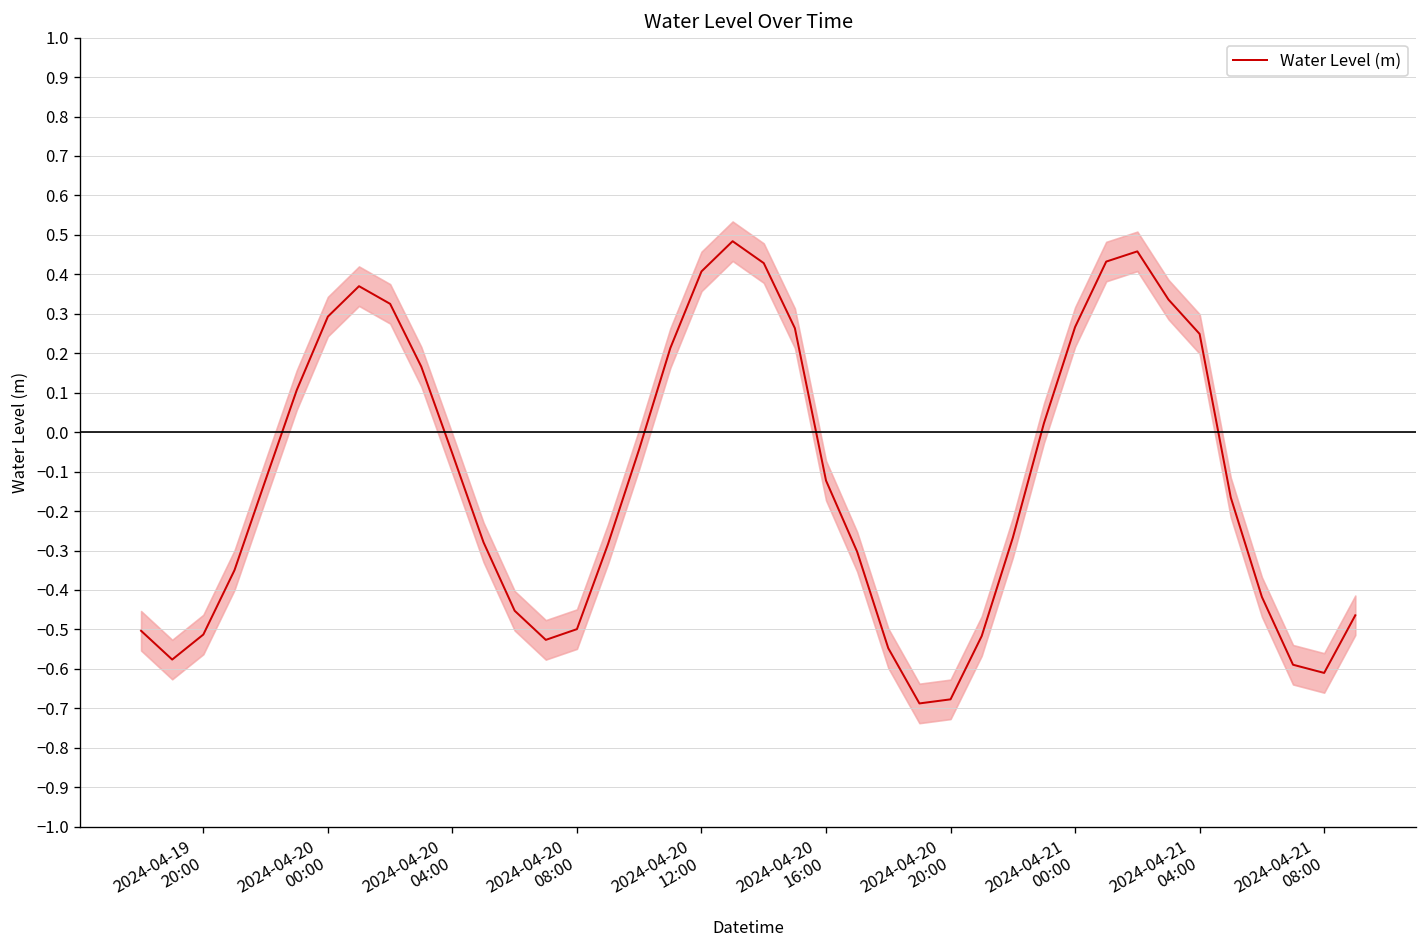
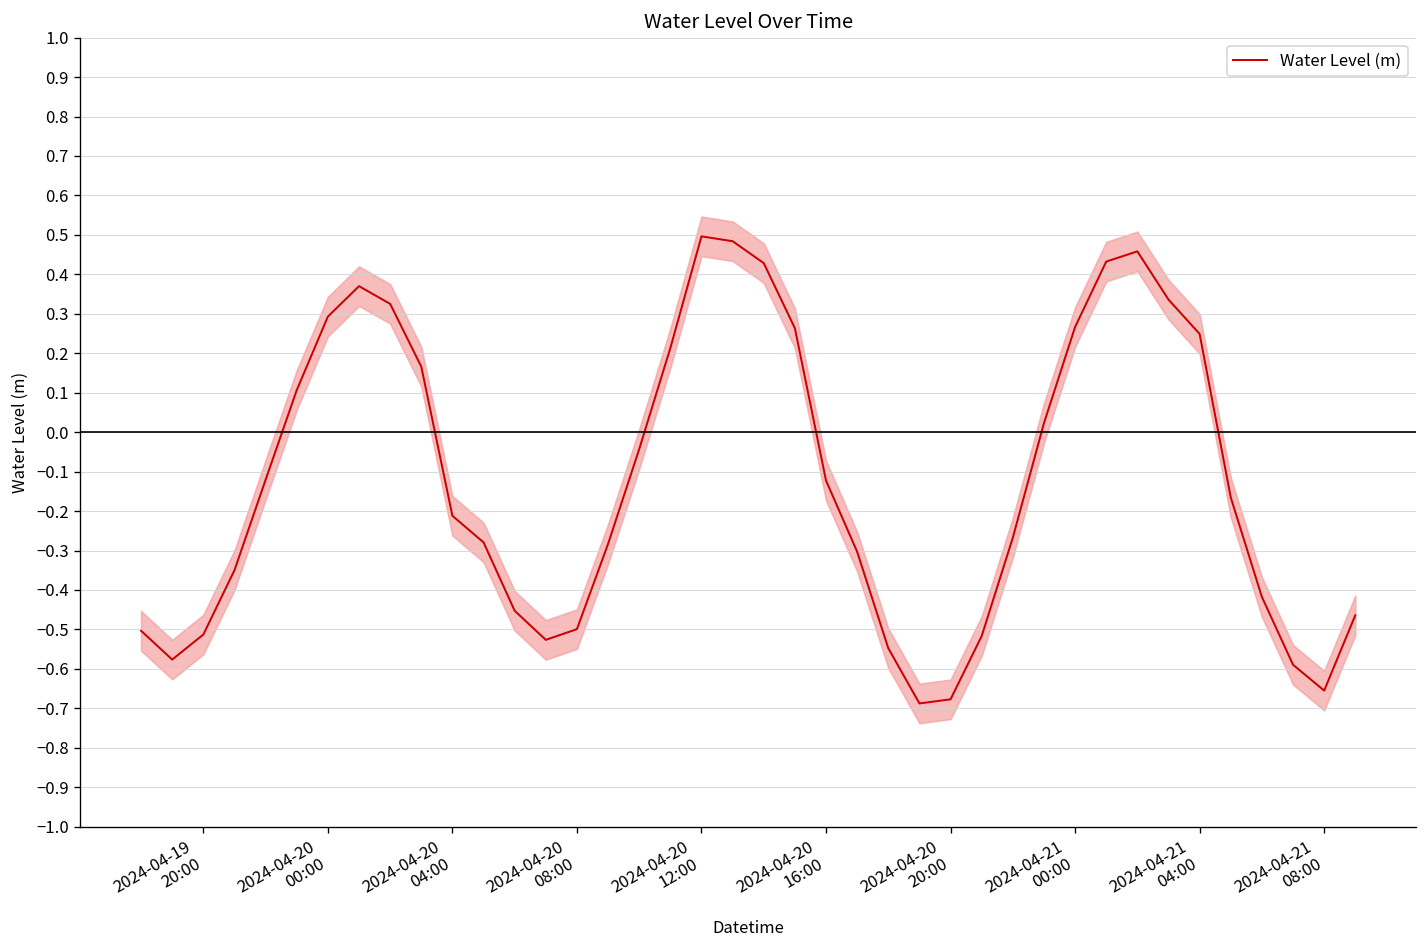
Water Level (m), 2024-04-20 04:00: -0.05 -> -0.21
Water Level (m), 2024-04-20 12:00: 0.41 -> 0.50
Water Level (m), 2024-04-21 08:00: -0.61 -> -0.65
